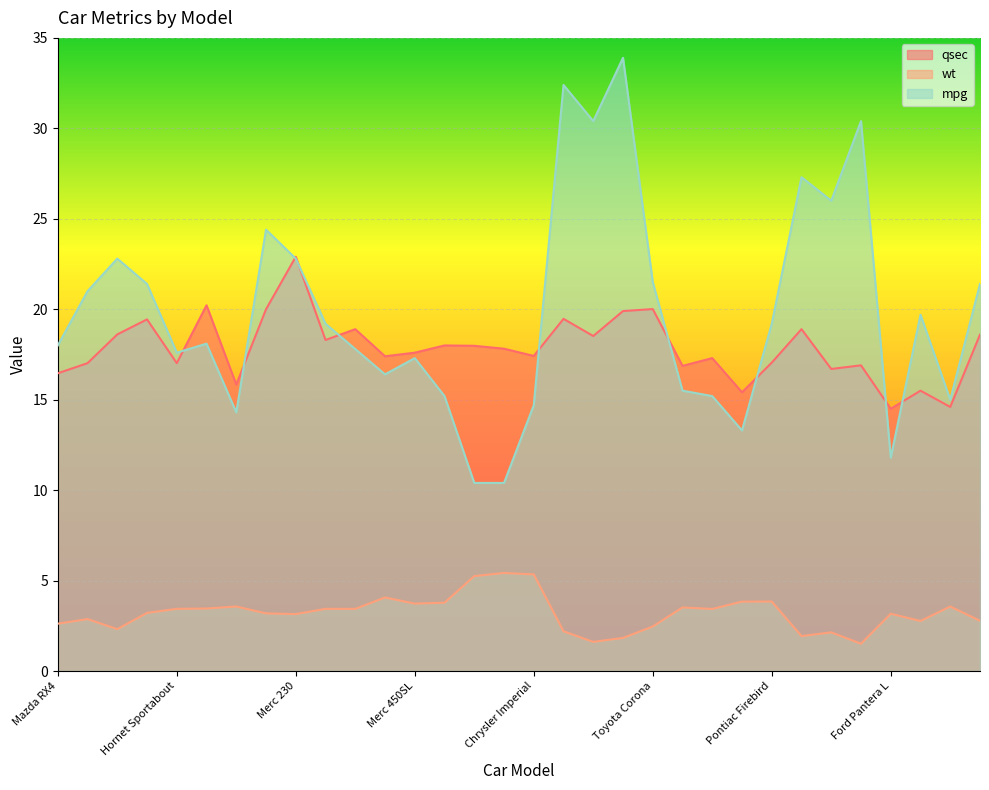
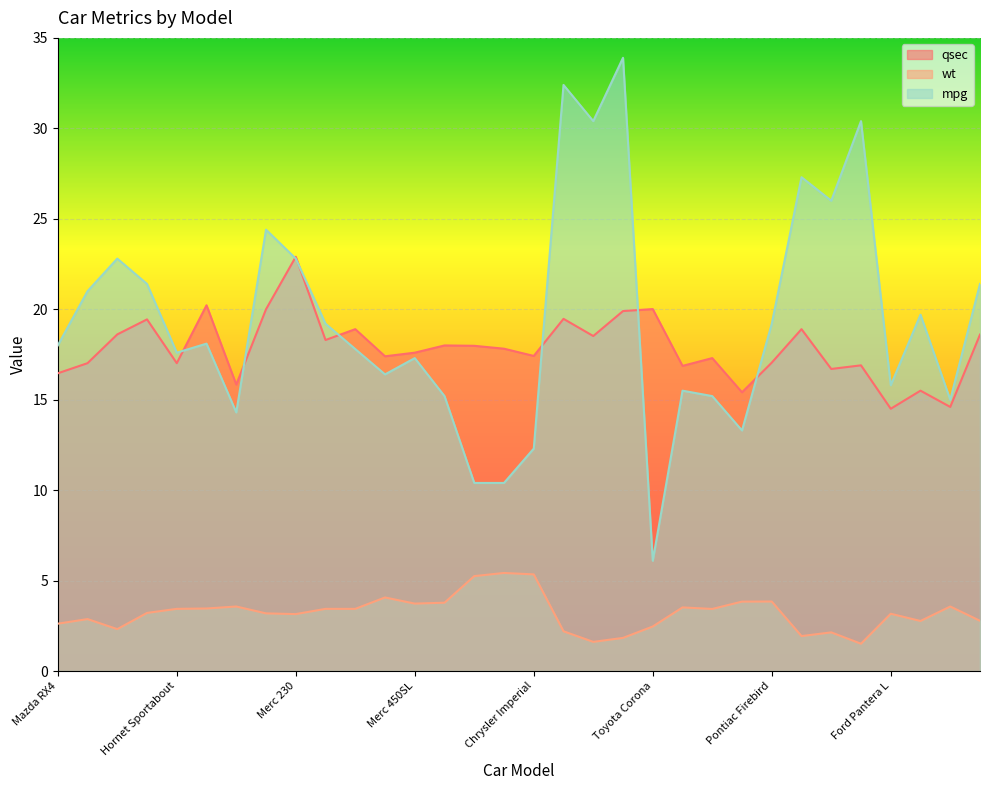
mpg, Chrysler Imperial: 14.7 -> 12.3
mpg, Toyota Corona: 21.5 -> 6.1
mpg, Ford Pantera L: 11.8 -> 15.8
